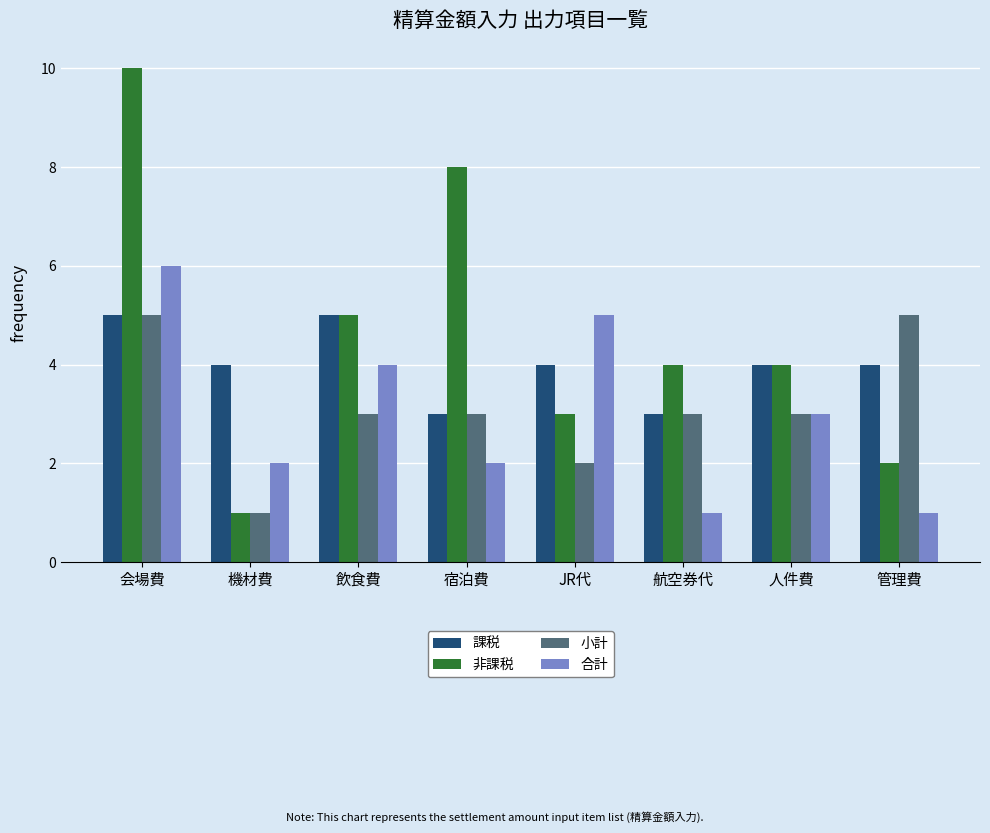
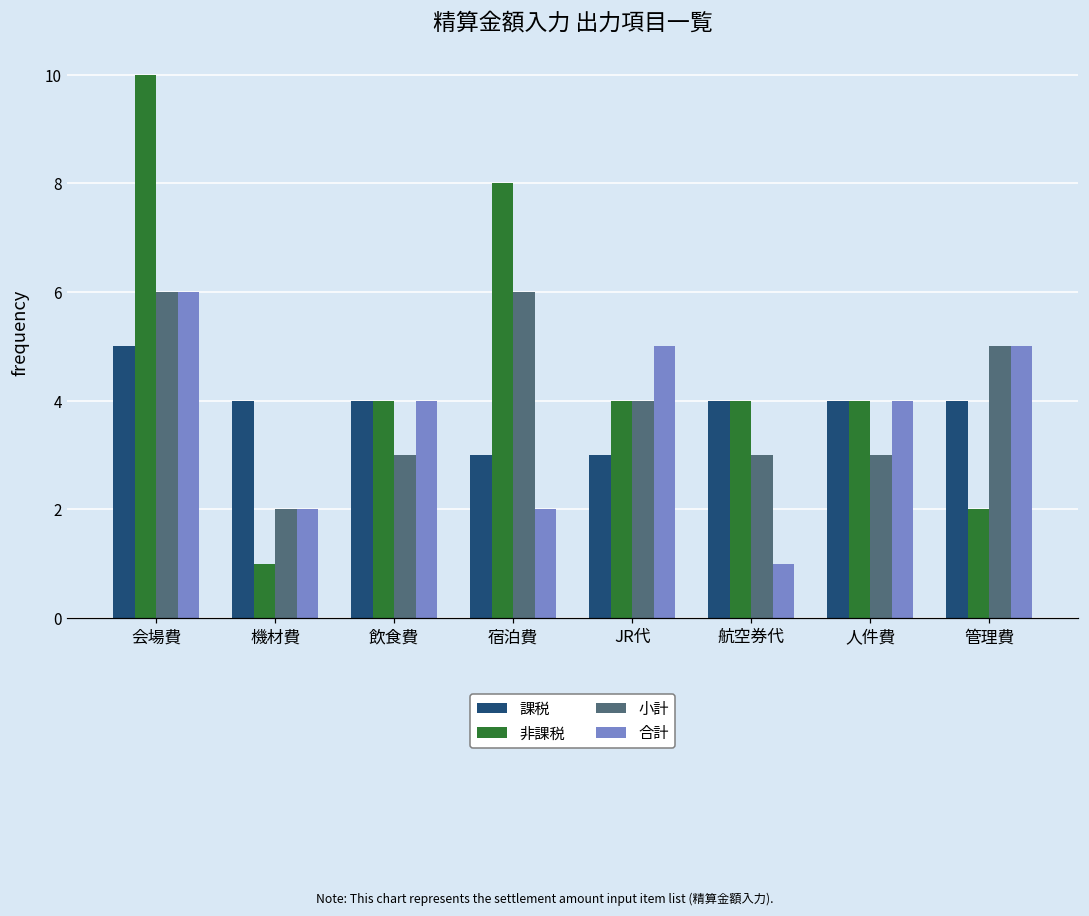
小計, 会場費: 5 -> 6
小計, 機材費: 1 -> 2
課税, 飲食費: 5 -> 4
非課税, 飲食費: 5 -> 4
小計, 宿泊費: 3 -> 6
課税, JR代: 4 -> 3
非課税, JR代: 3 -> 4
小計, JR代: 2 -> 4
課税, 航空券代: 3 -> 4
合計, 人件費: 3 -> 4
合計, 管理費: 1 -> 5
